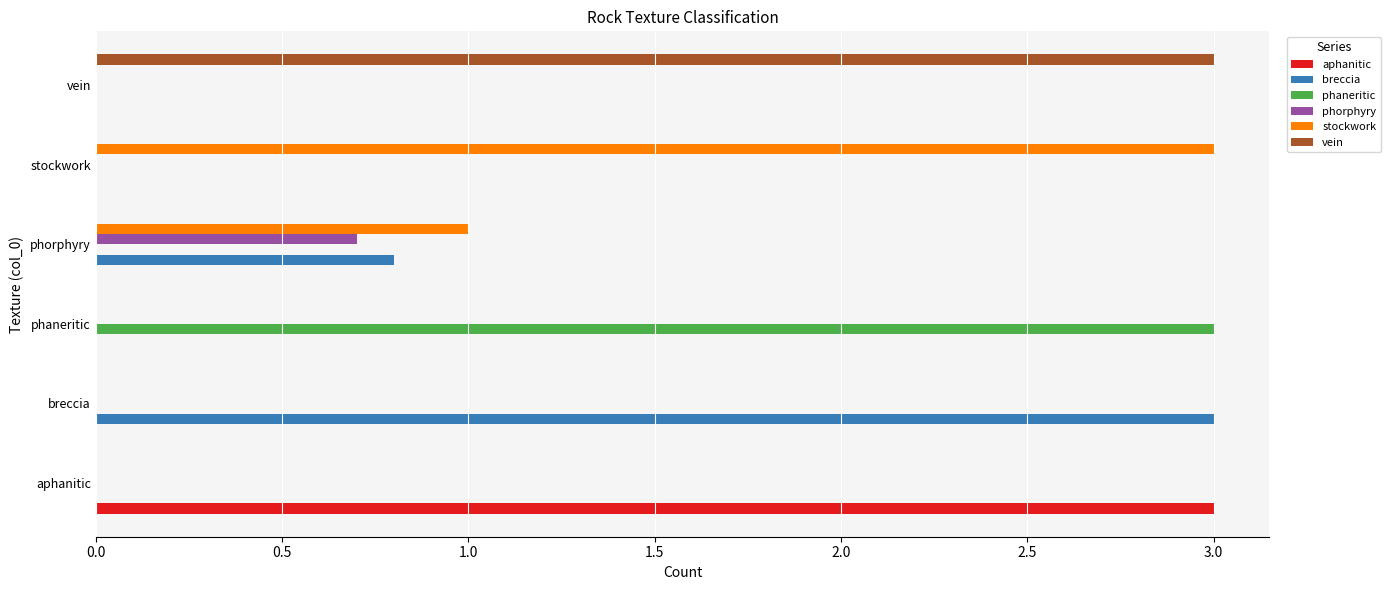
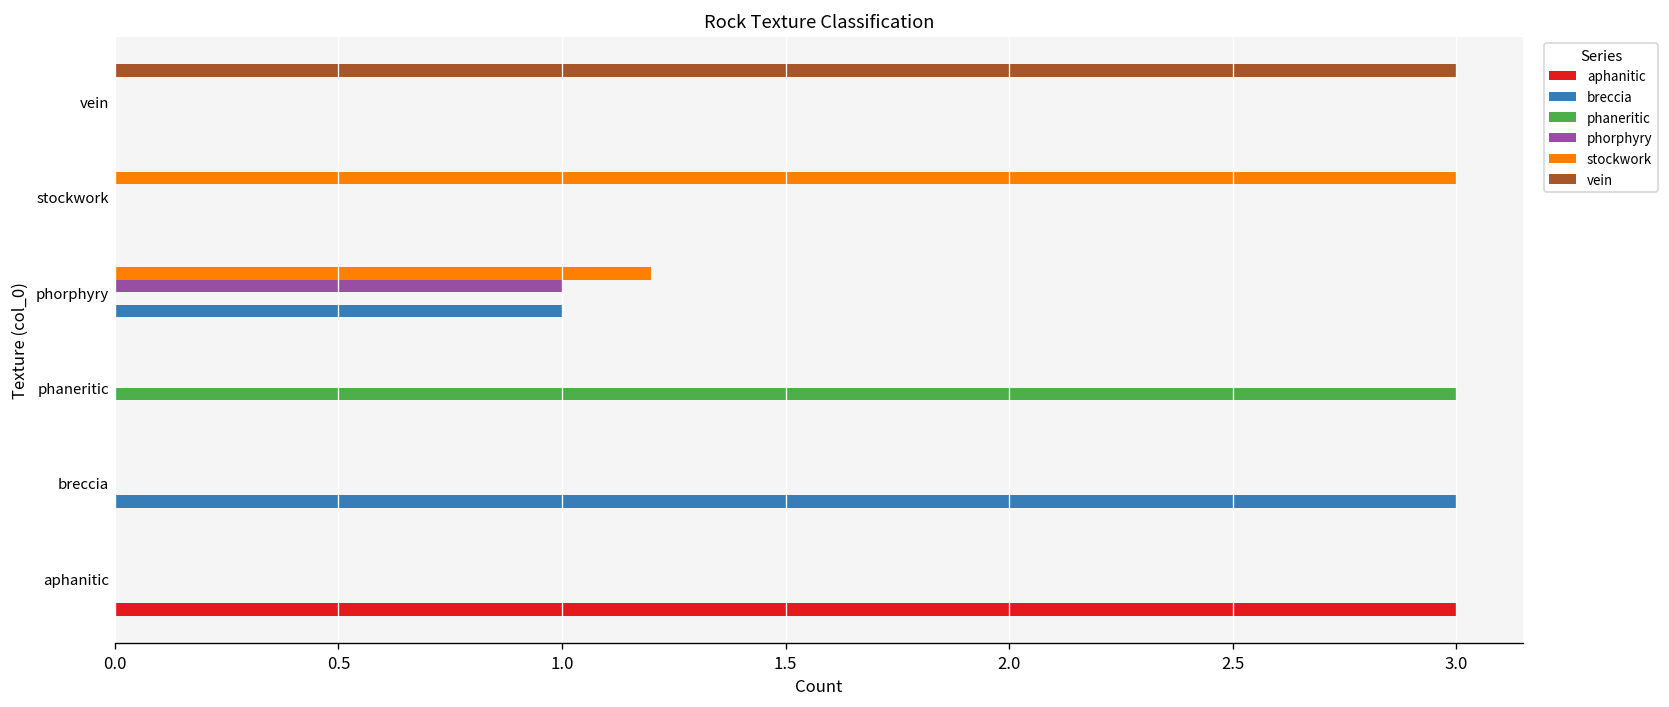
stockwork, phorphyry: 1.0 -> 1.2
phorphyry, phorphyry: 0.7 -> 1.0
breccia, phorphyry: 0.8 -> 1.0
